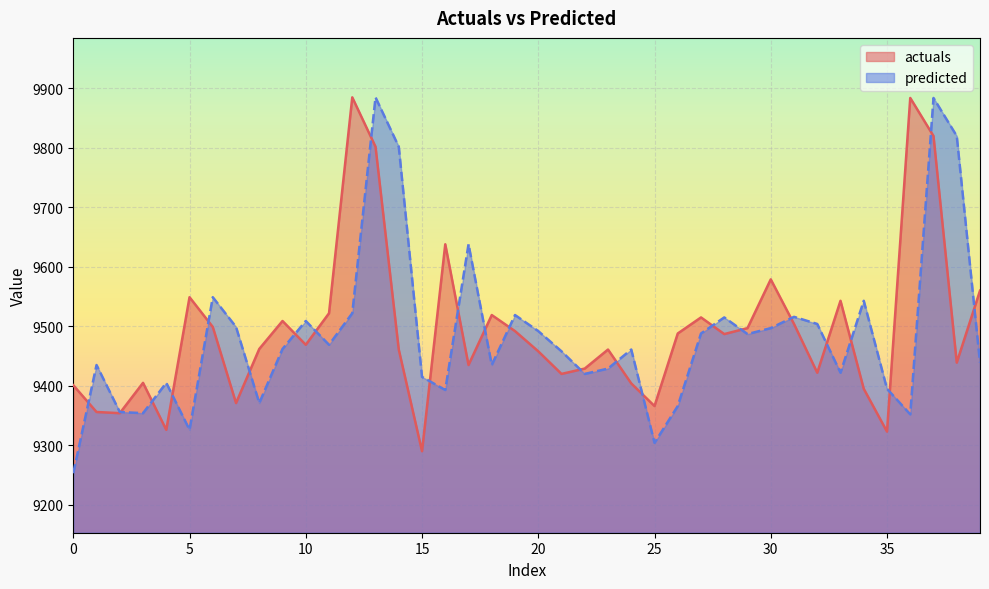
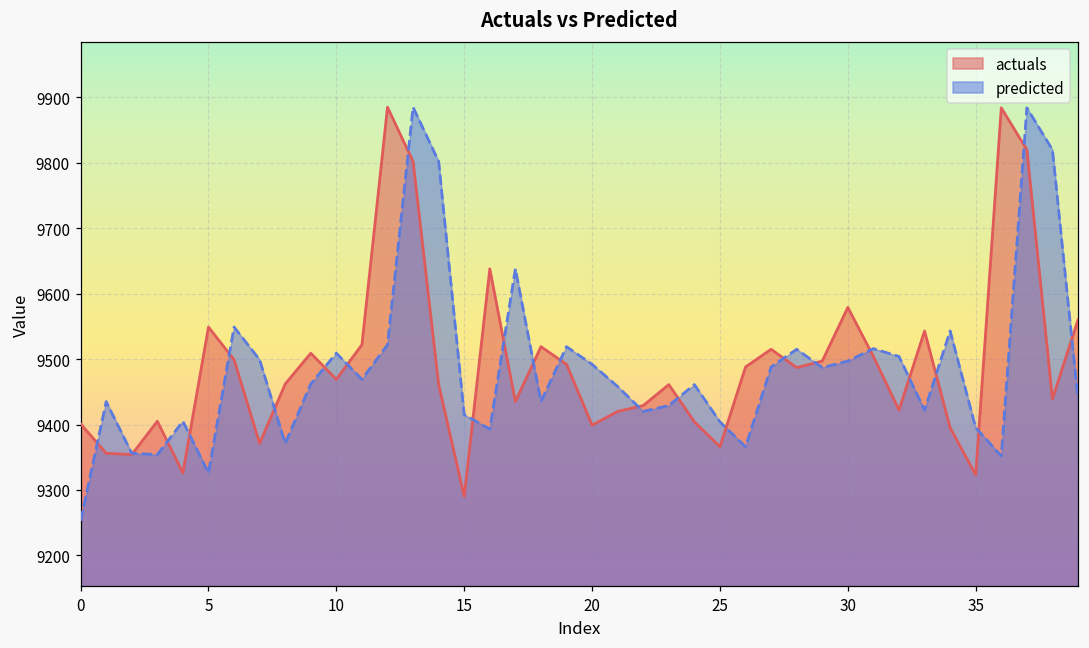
actuals, 20: 9460 -> 9400
predicted, 25: 9300 -> 9400
